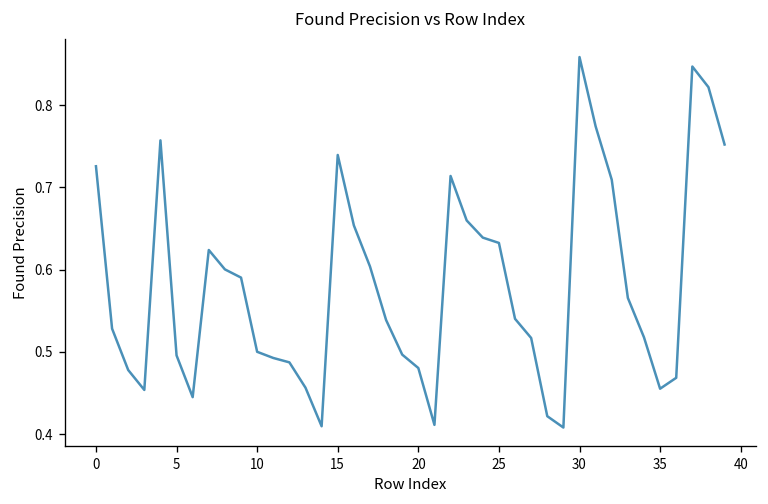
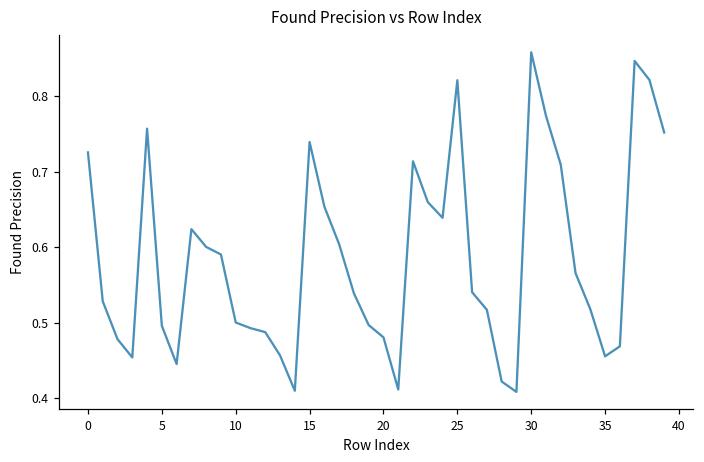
25: 0.63 -> 0.82
